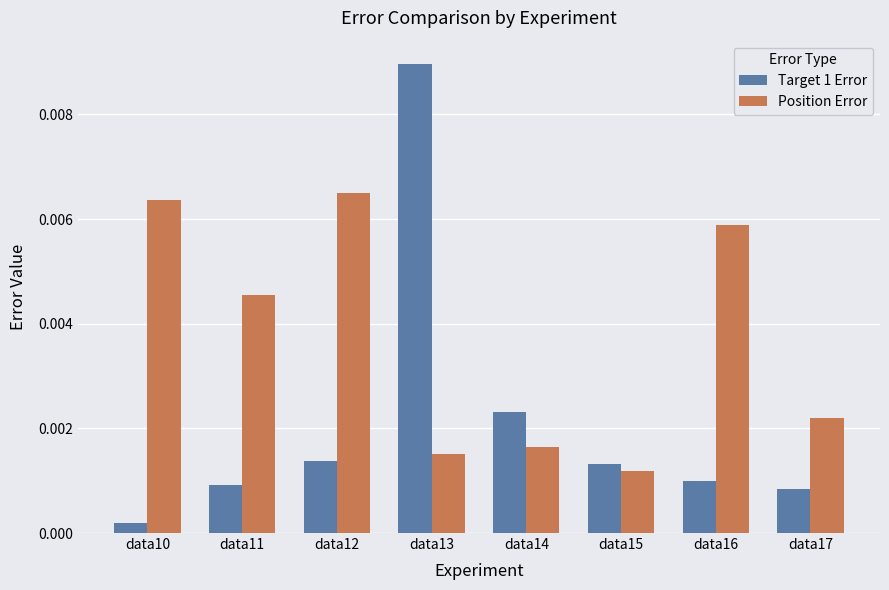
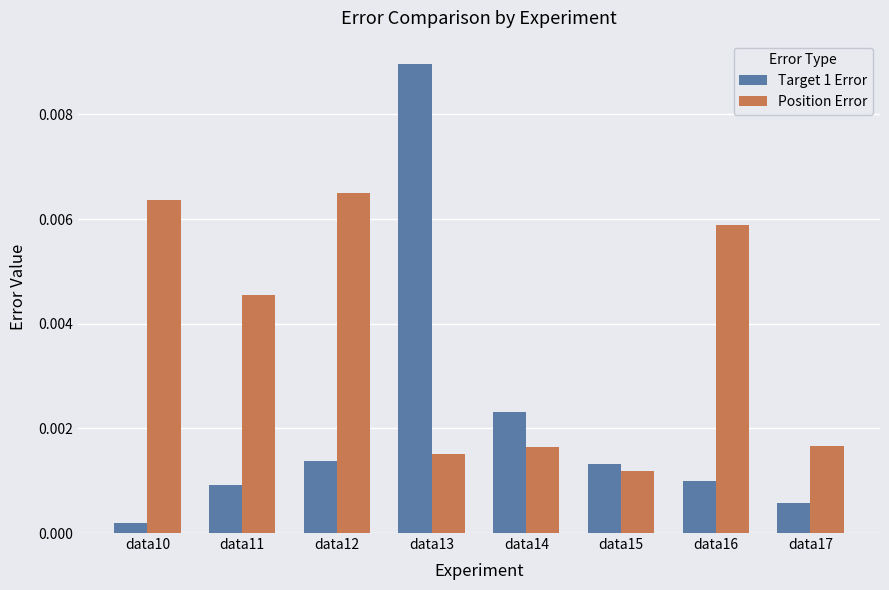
Target 1 Error, data17: 0.0008 -> 0.0006
Position Error, data17: 0.0022 -> 0.0017
